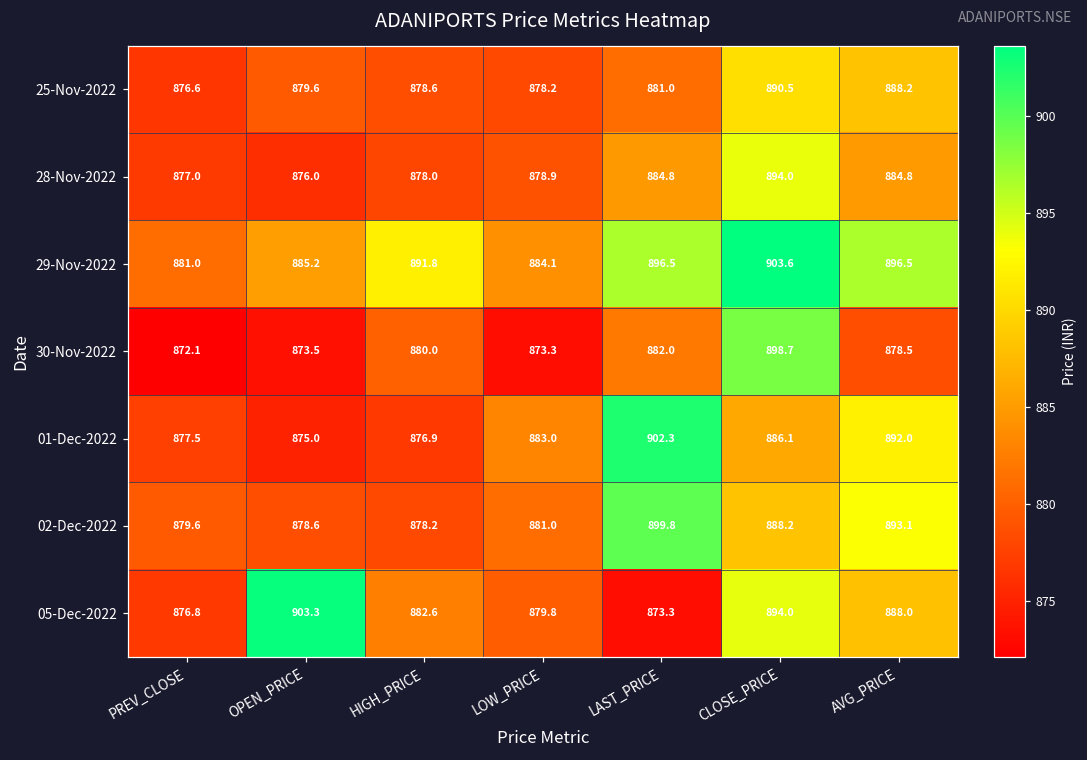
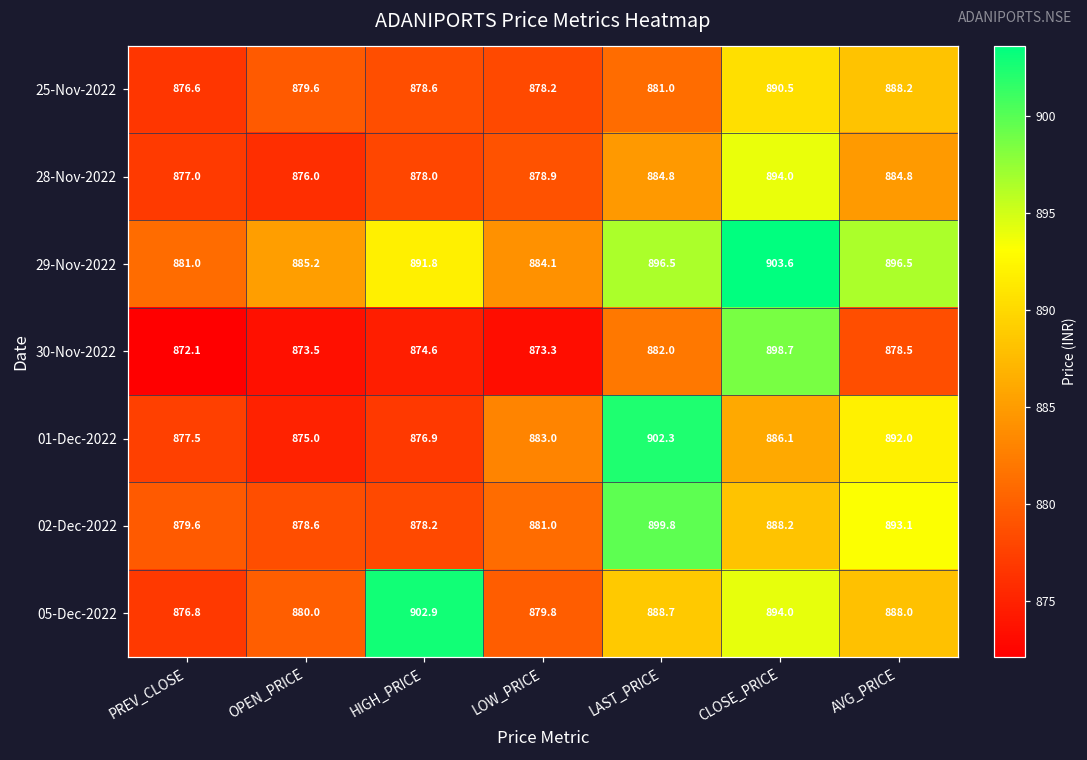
30-Nov-2022, HIGH_PRICE: 880.0 -> 874.6
05-Dec-2022, OPEN_PRICE: 903.3 -> 880.0
05-Dec-2022, HIGH_PRICE: 882.6 -> 902.9
05-Dec-2022, LAST_PRICE: 873.3 -> 888.7
